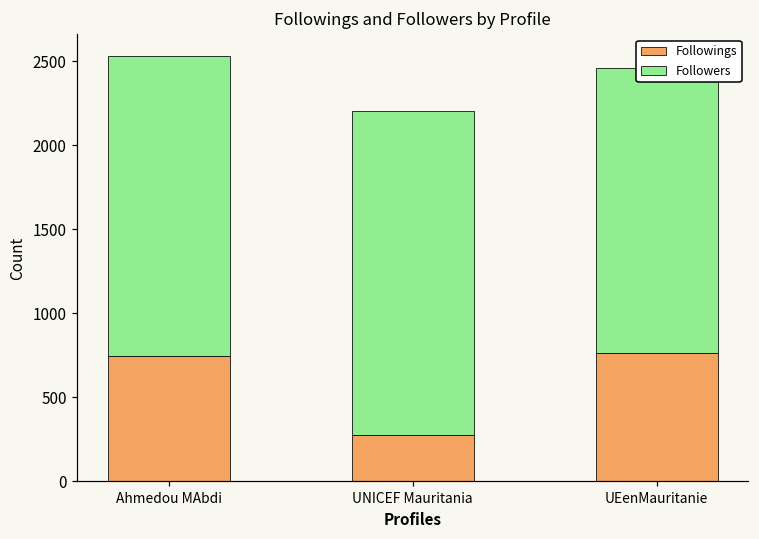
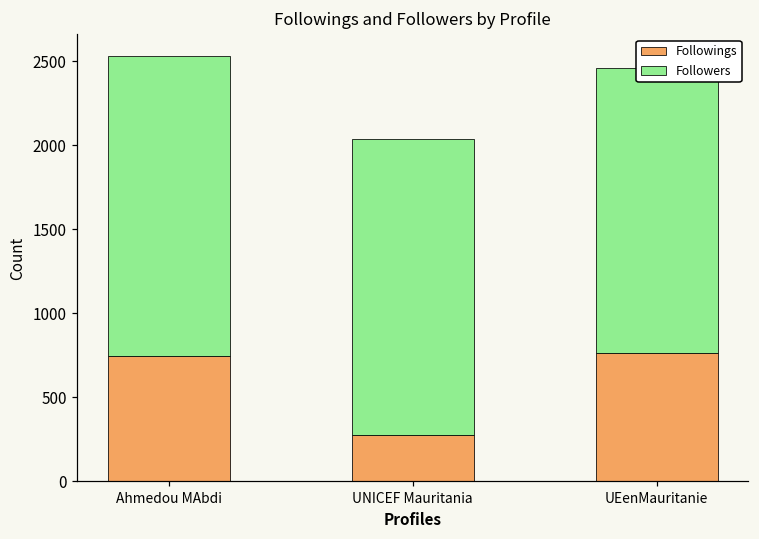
Followers, UNICEF Mauritania: 1930 -> 1760
